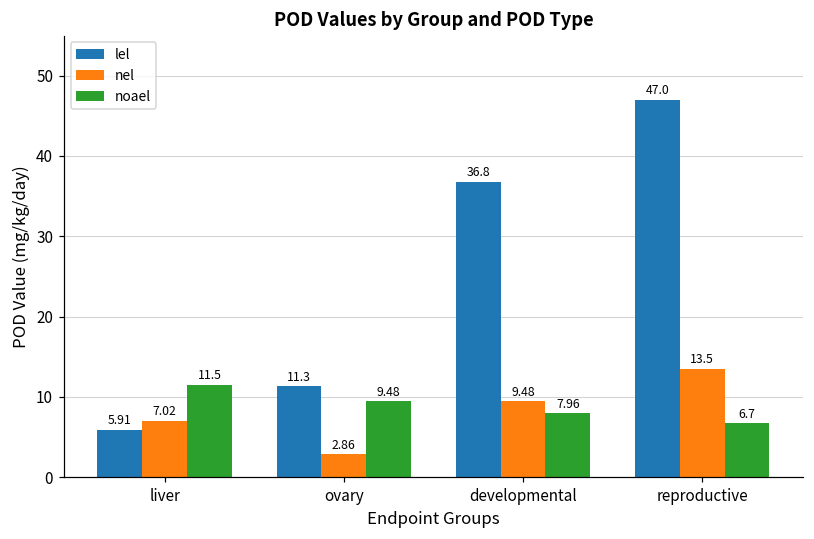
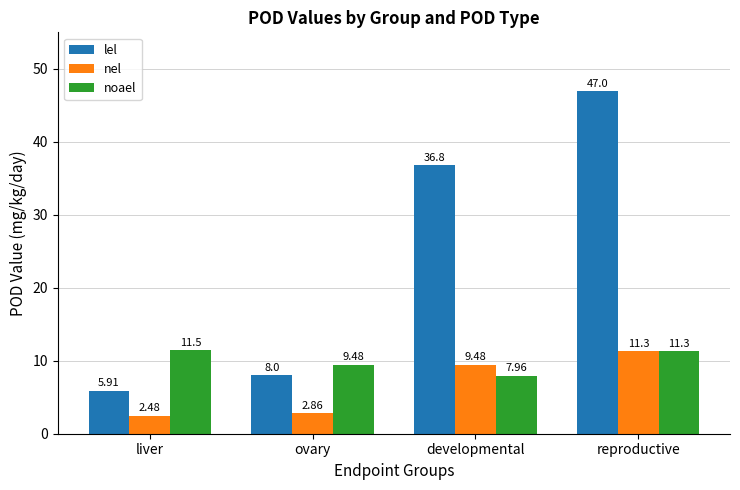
nel, liver: 7.02 -> 2.48
lel, ovary: 11.3 -> 8.0
nel, reproductive: 13.5 -> 11.3
noael, reproductive: 6.7 -> 11.3
